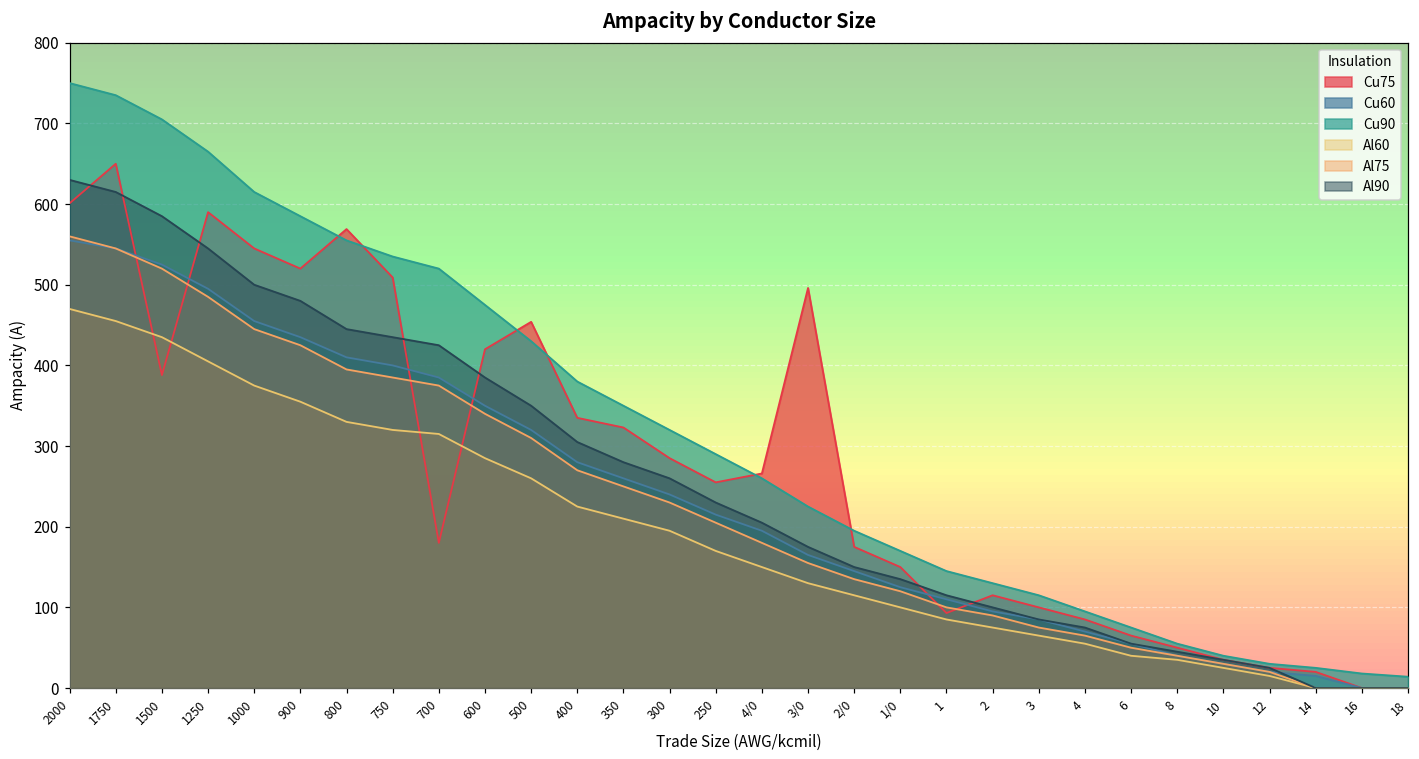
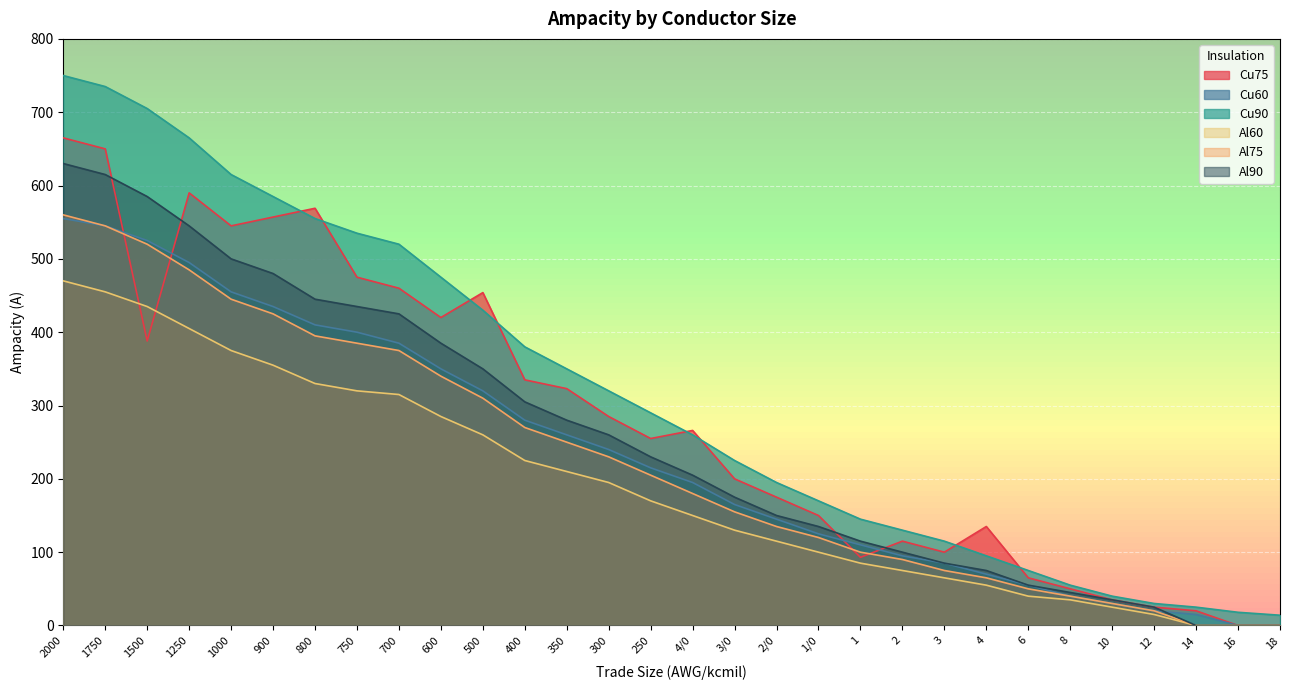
Cu75, 2000: 600 -> 670
Cu75, 900: 520 -> 560
Cu75, 750: 510 -> 480
Cu75, 700: 180 -> 460
Cu75, 3/0: 500 -> 200
Cu75, 4: 90 -> 140
